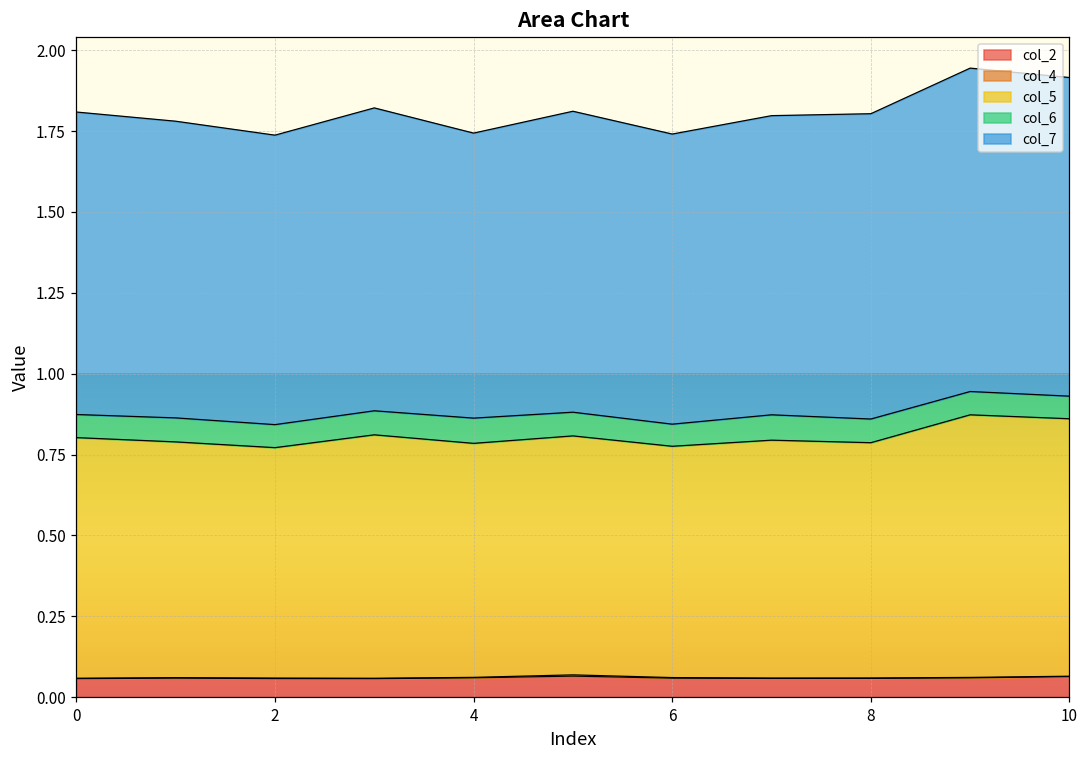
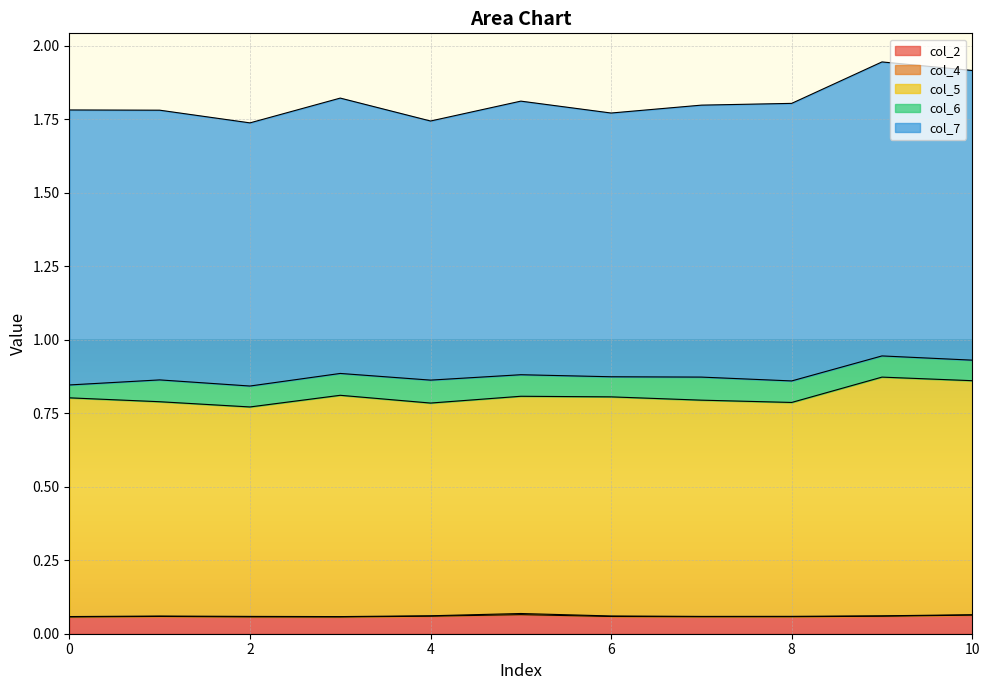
col_6, 0: 0.07 -> 0.04
col_5, 6: 0.72 -> 0.75
